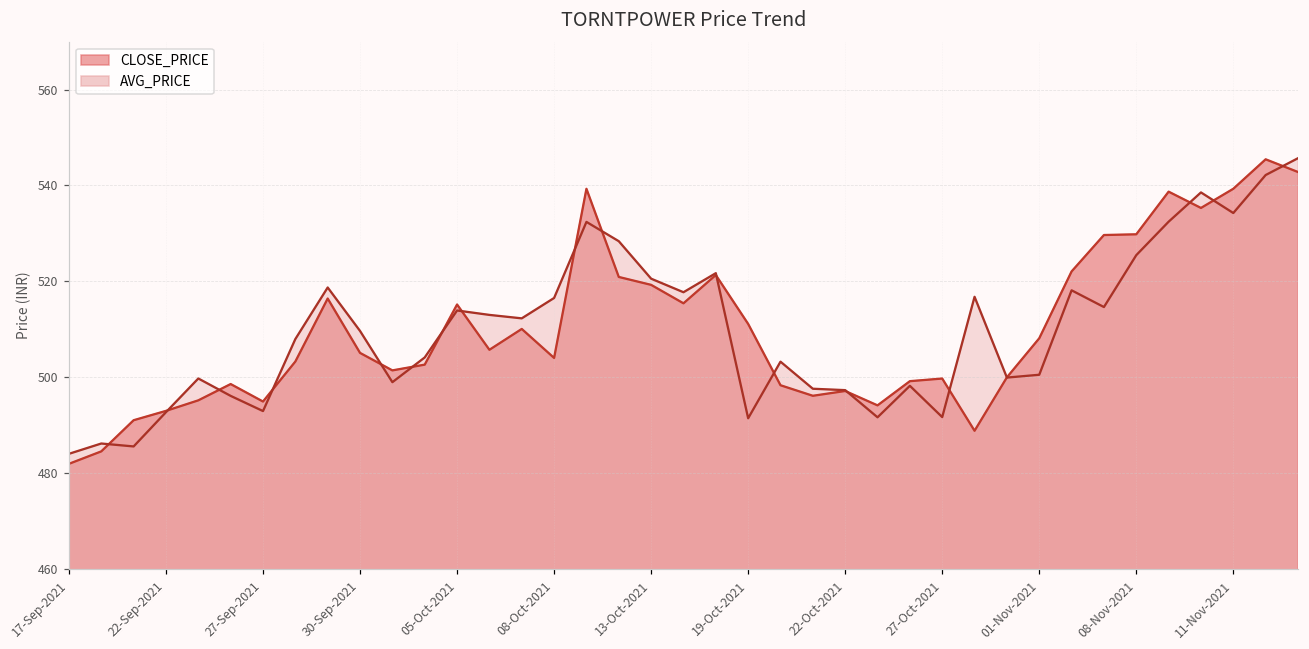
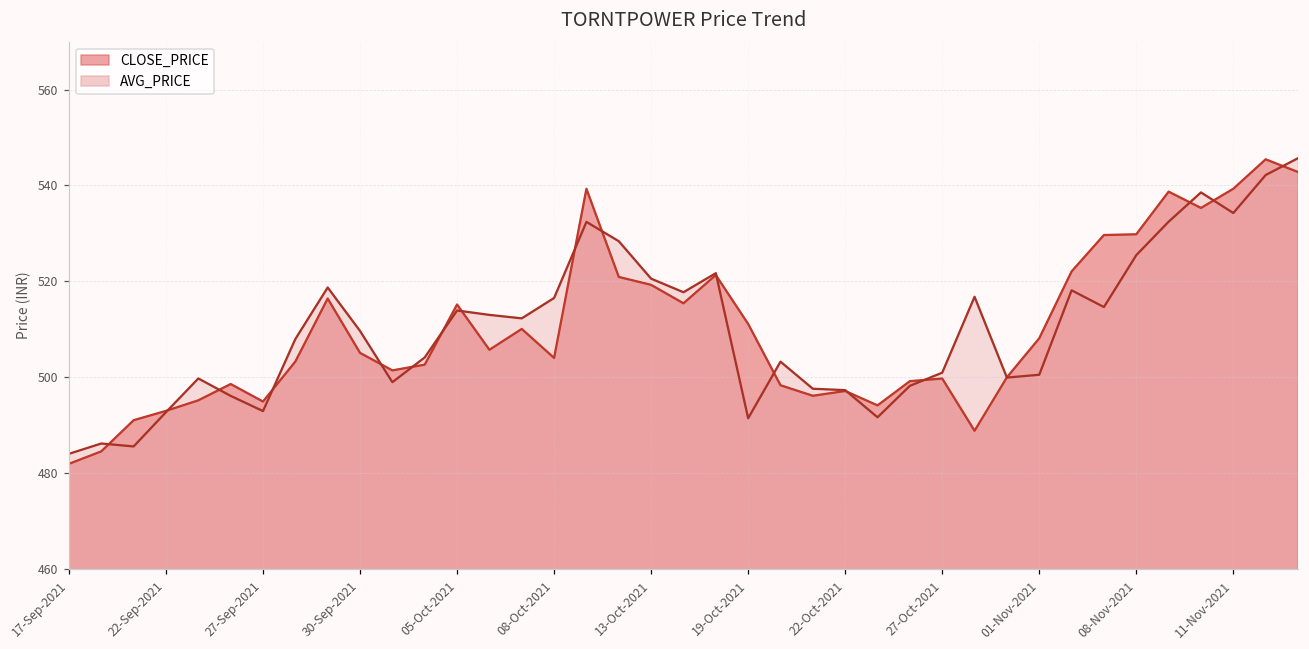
AVG_PRICE, 27-Oct-2021: 492 -> 501
